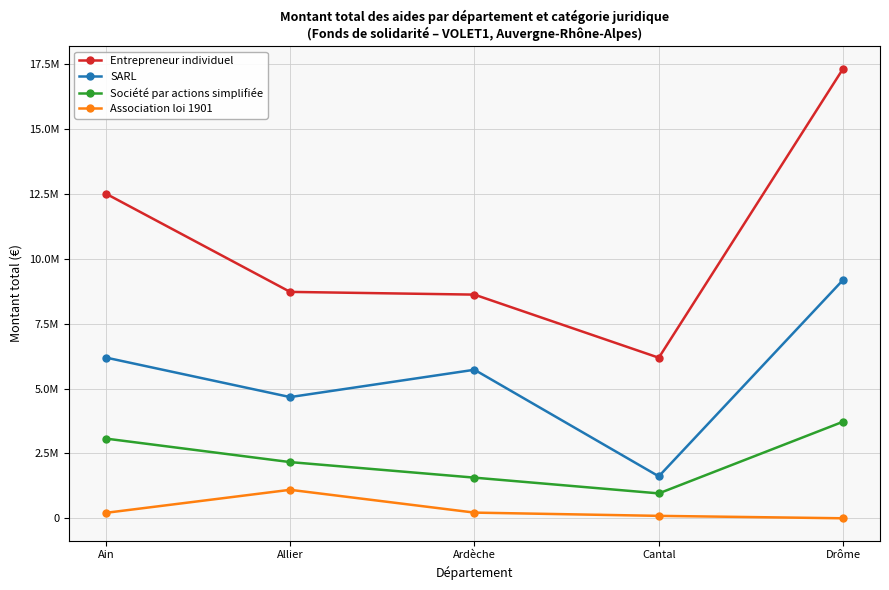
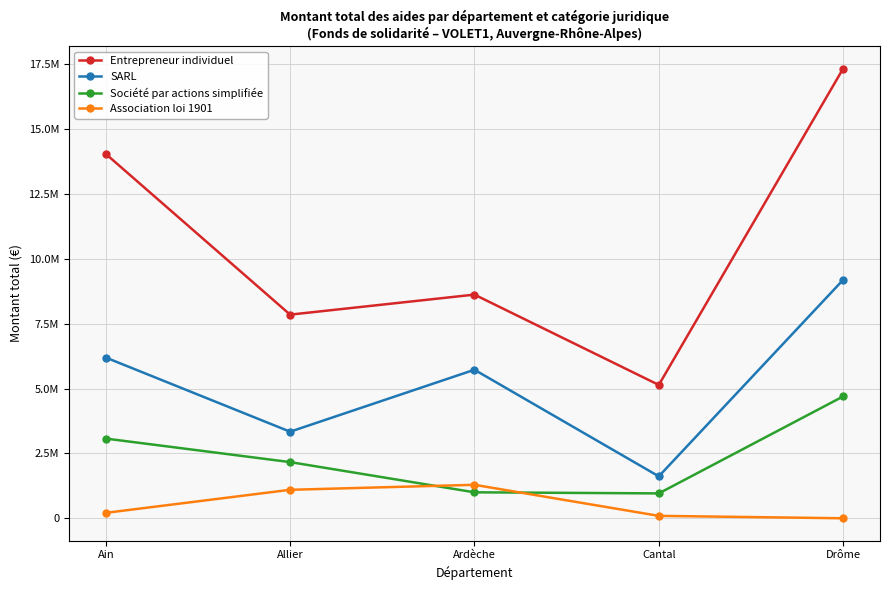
Entrepreneur individuel, Ain: 12500000 -> 14000000
Entrepreneur individuel, Allier: 8700000 -> 7800000
SARL, Allier: 4700000 -> 3300000
Société par actions simplifiée, Ardèche: 1600000 -> 1000000
Association loi 1901, Ardèche: 200000 -> 1300000
Entrepreneur individuel, Cantal: 6200000 -> 5100000
Société par actions simplifiée, Drôme: 3700000 -> 4700000
